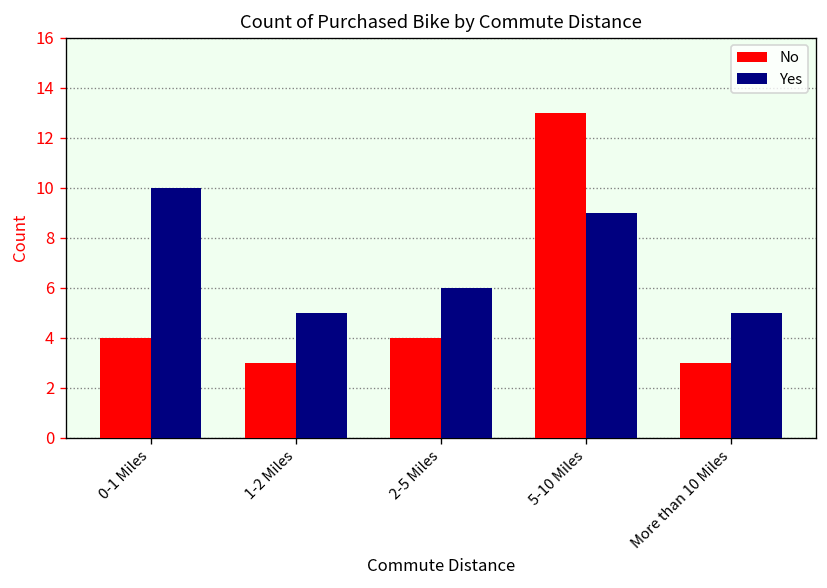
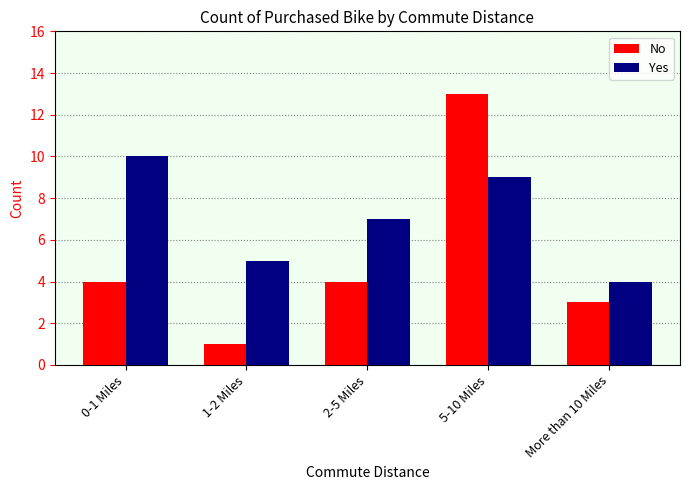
No, 1-2 Miles: 3 -> 1
Yes, 2-5 Miles: 6 -> 7
Yes, More than 10 Miles: 5 -> 4
